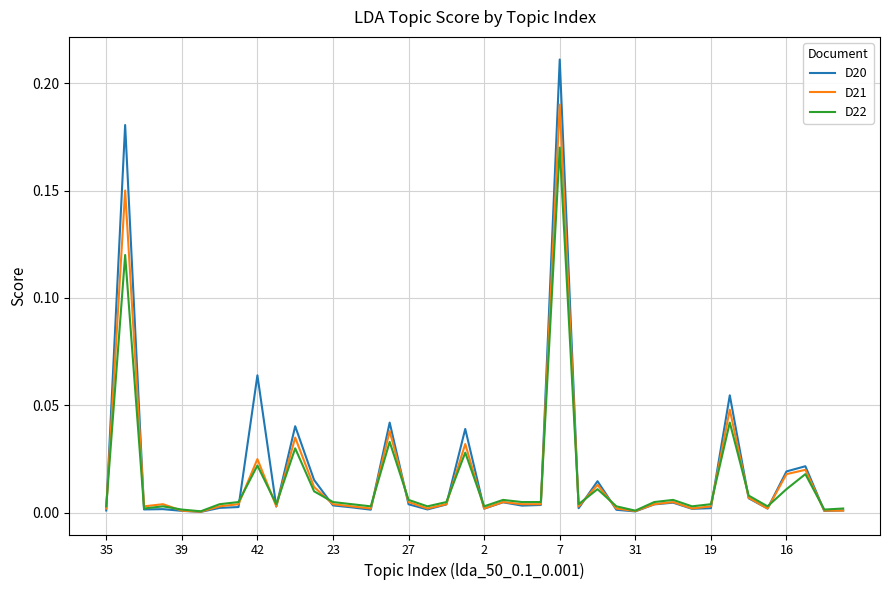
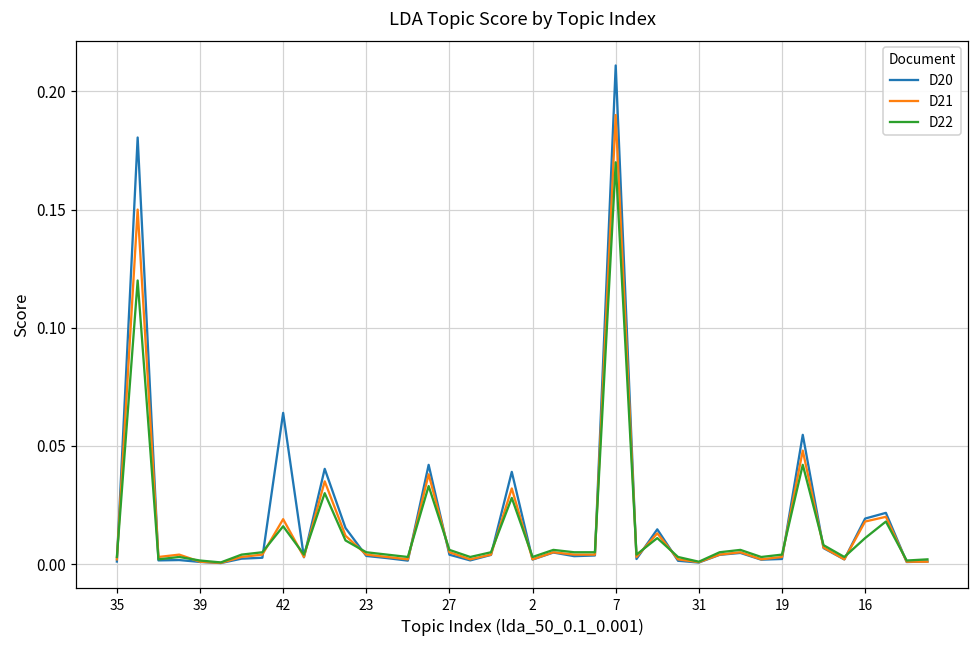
D21, 42: 0.025 -> 0.019
D22, 42: 0.022 -> 0.016
